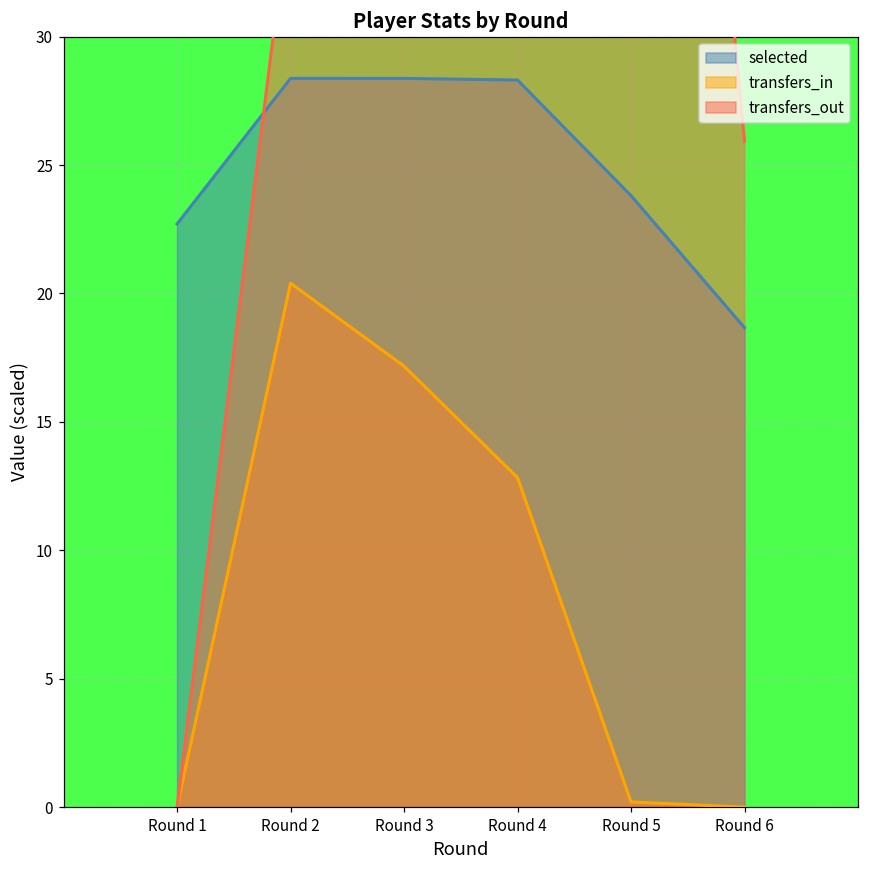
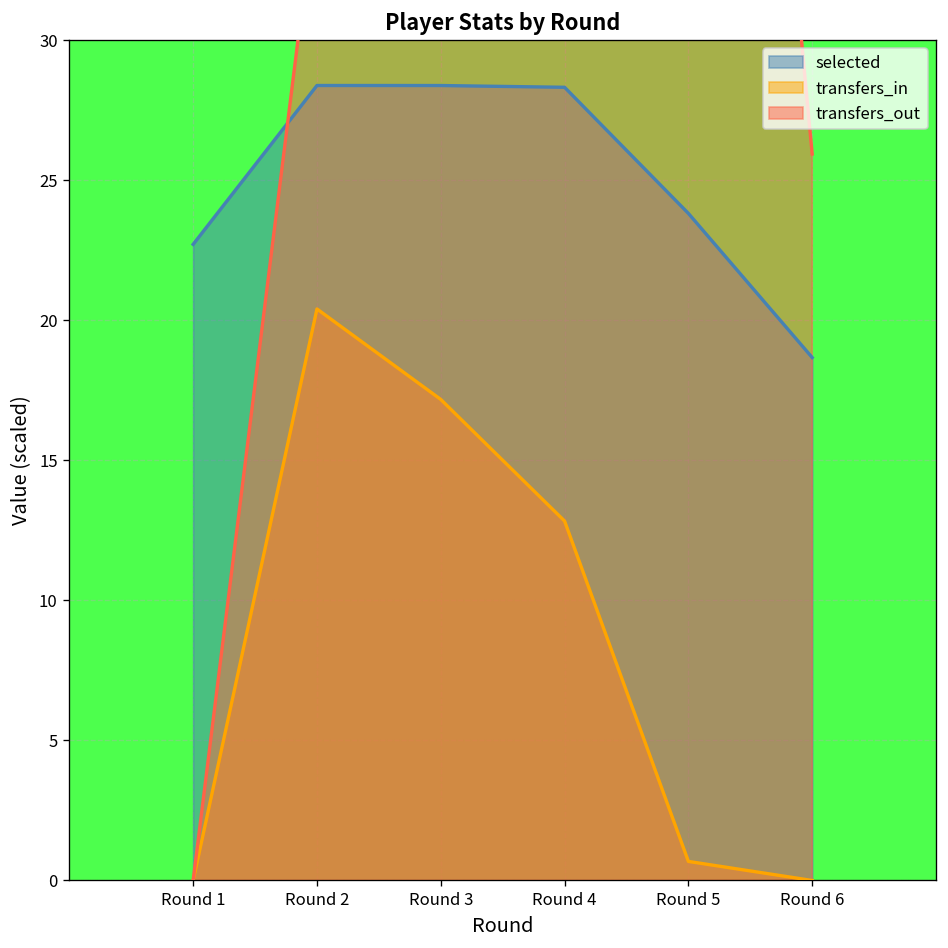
transfers_in, Round 5: 0.2 -> 0.7
